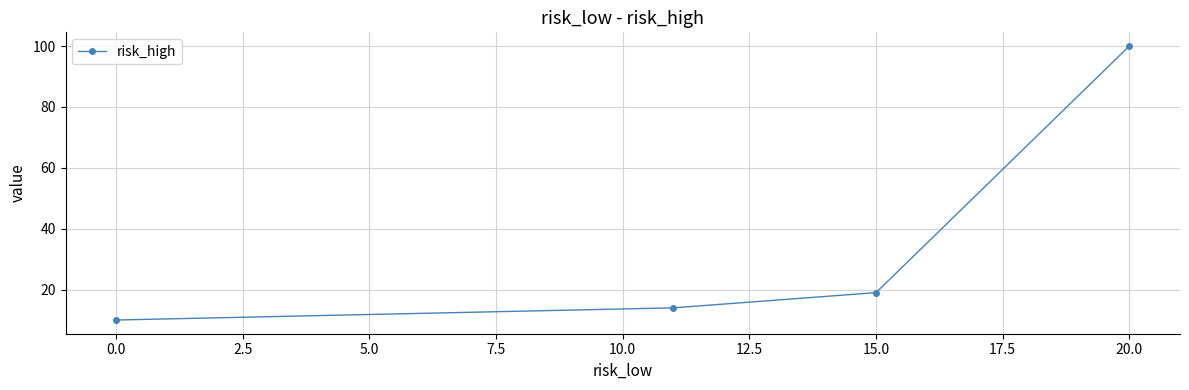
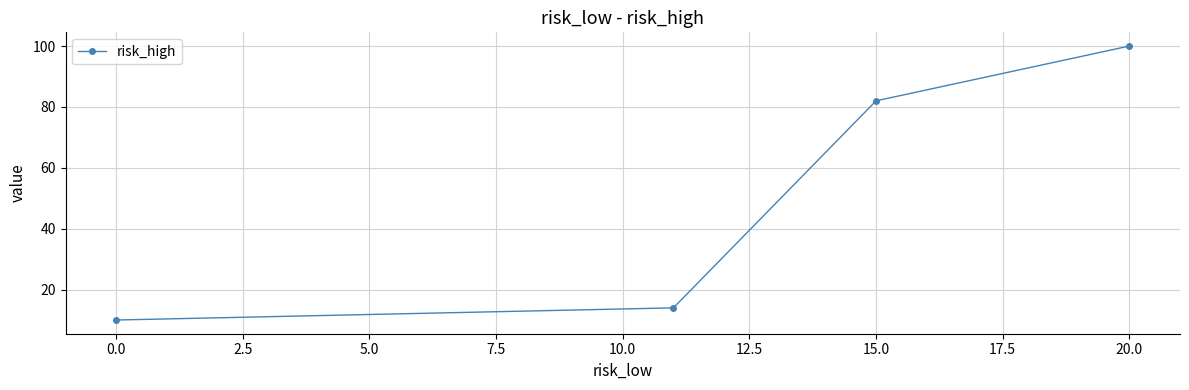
15.0: 19 -> 82
